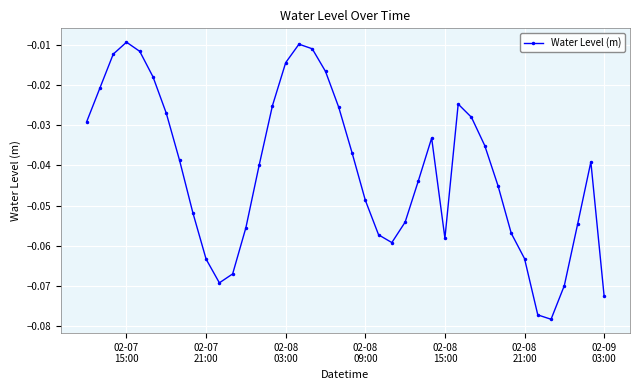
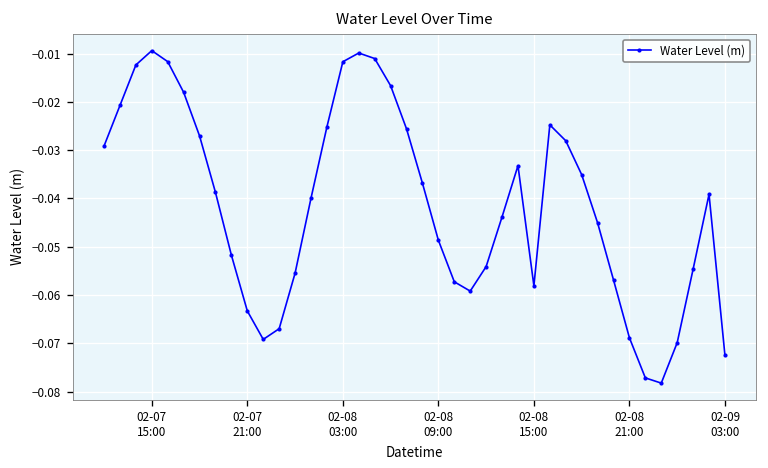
02-08 03:00: -0.014 -> -0.012
02-08 21:00: -0.063 -> -0.069
